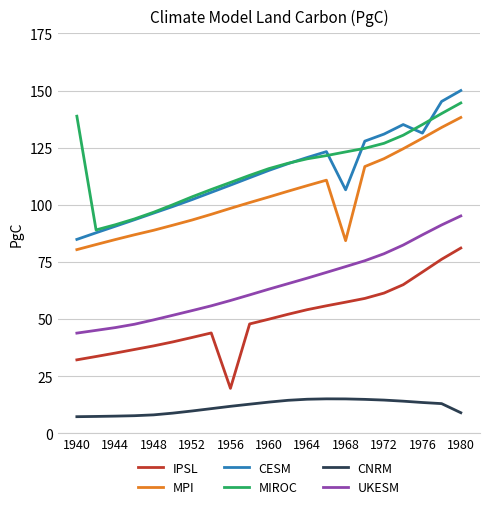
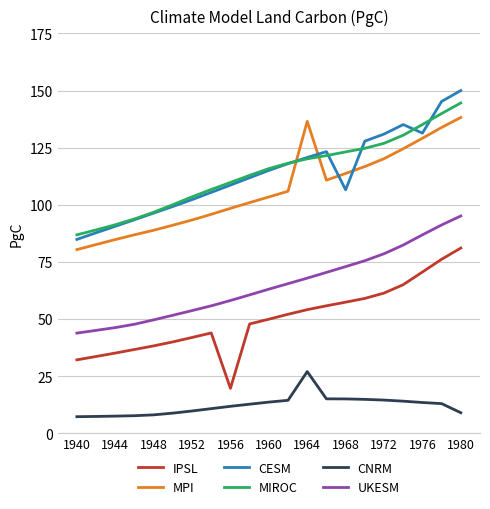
MIROC, 1940: 139 -> 87
MPI, 1964: 108 -> 137
CNRM, 1964: 15 -> 27
MPI, 1968: 84 -> 114
